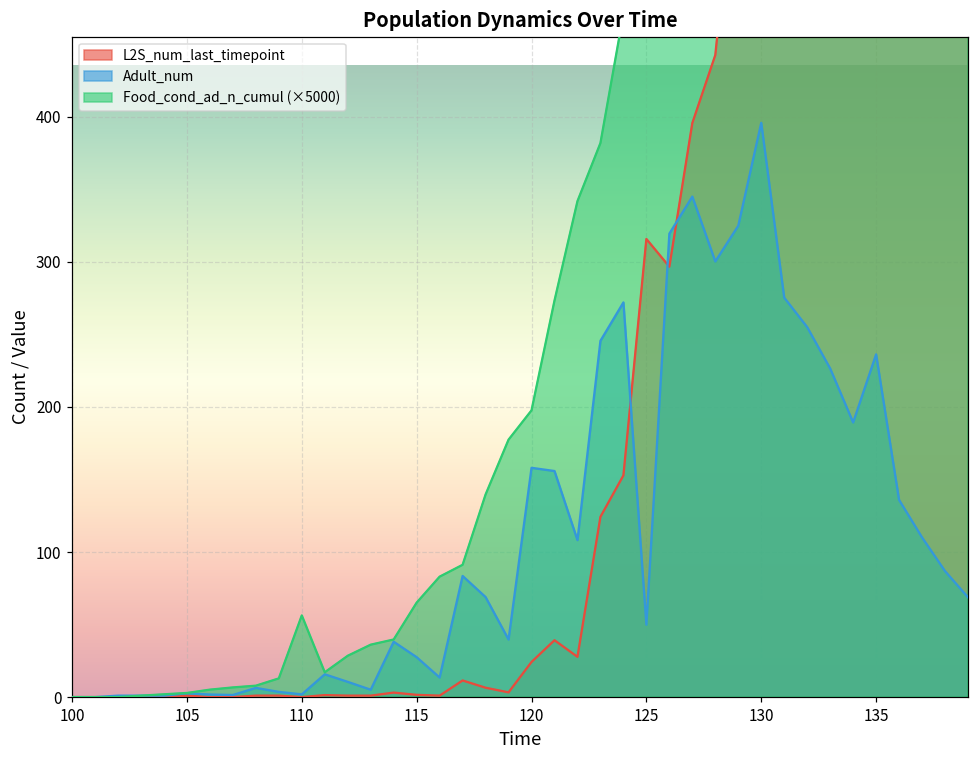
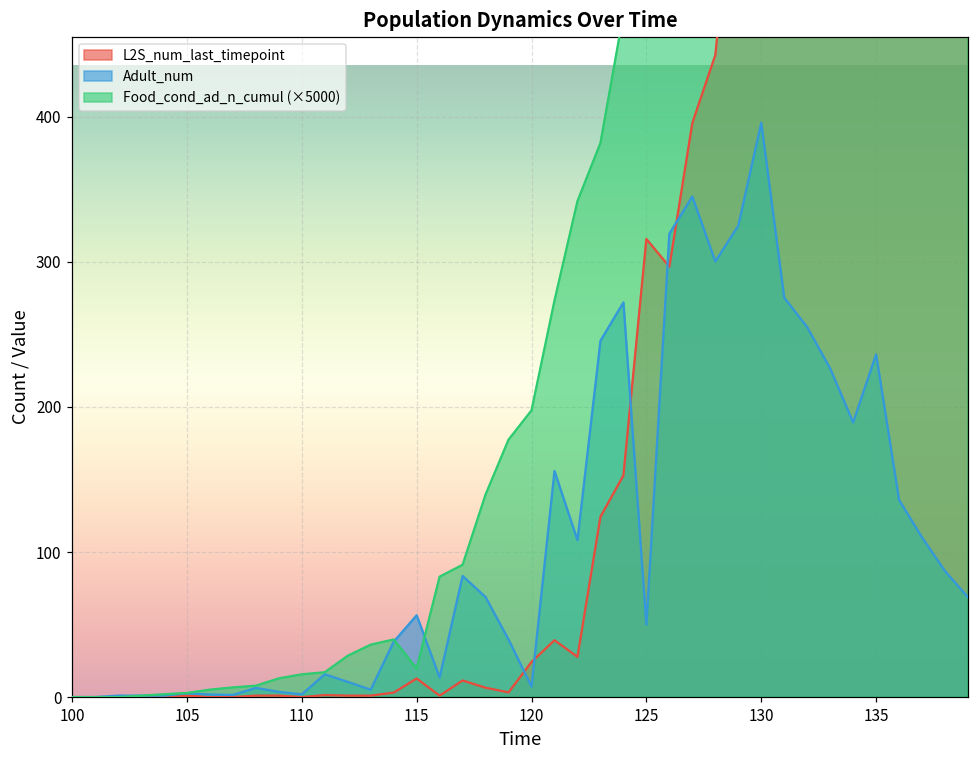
Food_cond_ad_n_cumul (×5000), 110: 56 -> 16
L2S_num_last_timepoint, 115: 2 -> 13
Adult_num, 115: 28 -> 56
Food_cond_ad_n_cumul (×5000), 115: 65 -> 20
Adult_num, 120: 158 -> 7
